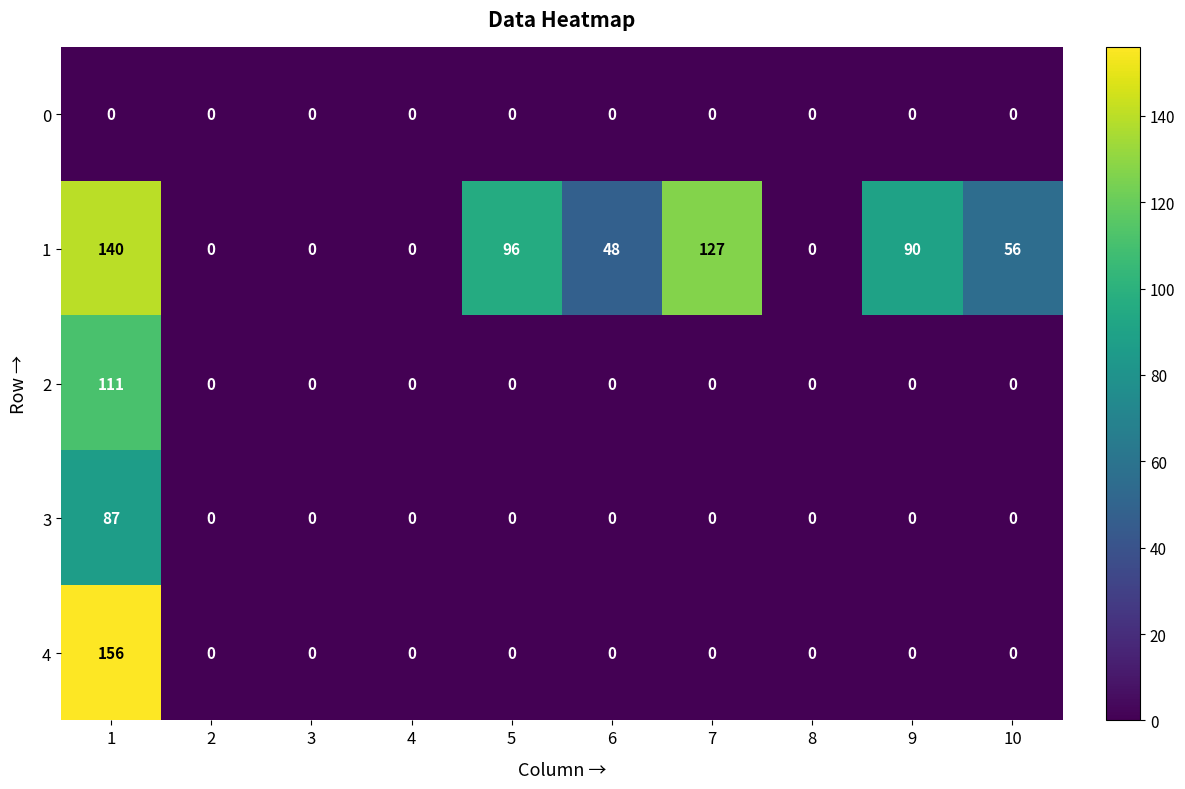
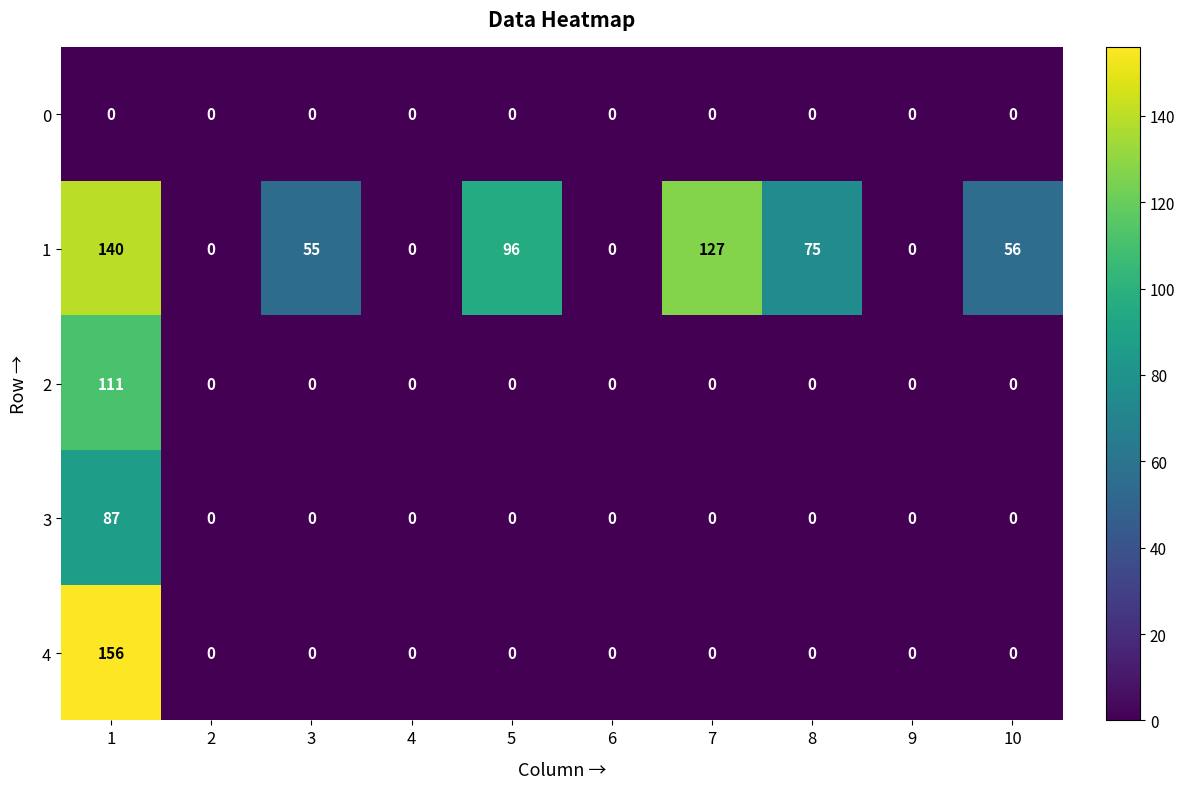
1, 3: 0 -> 55
1, 6: 48 -> 0
1, 8: 0 -> 75
1, 9: 90 -> 0
